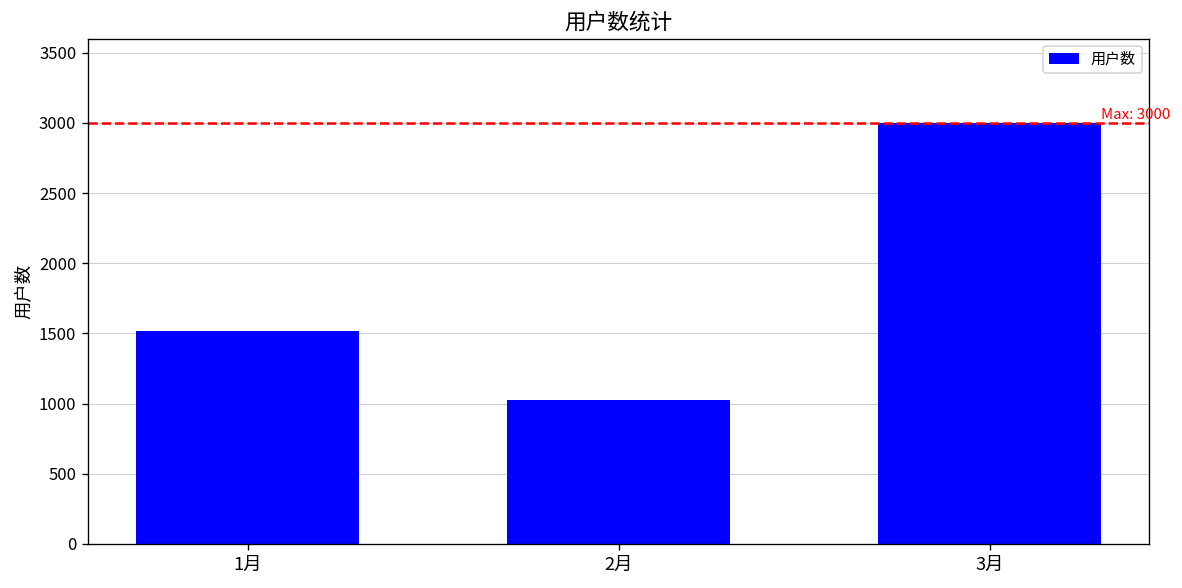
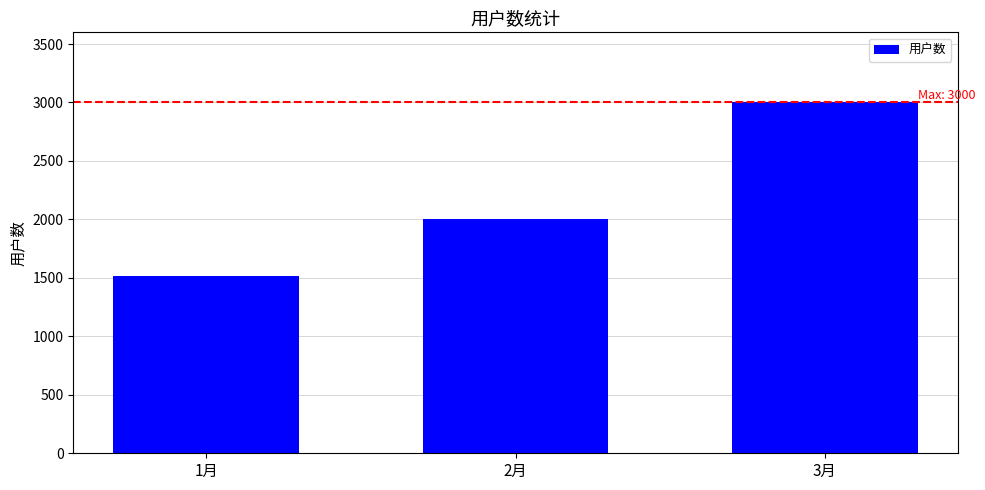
2月: 1030 -> 2000
